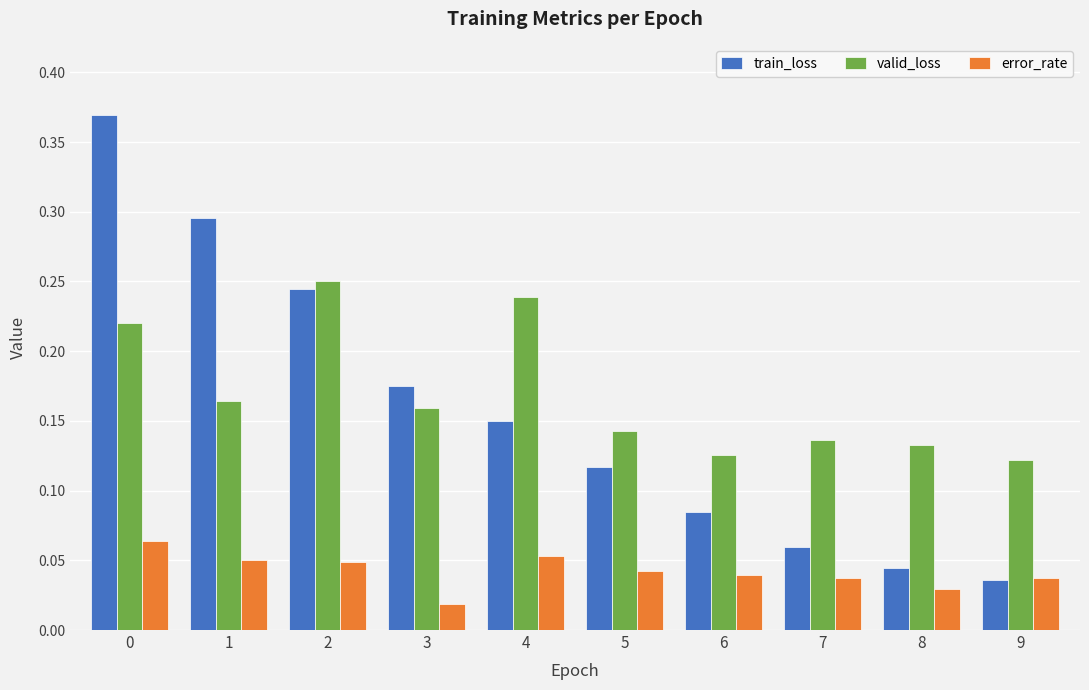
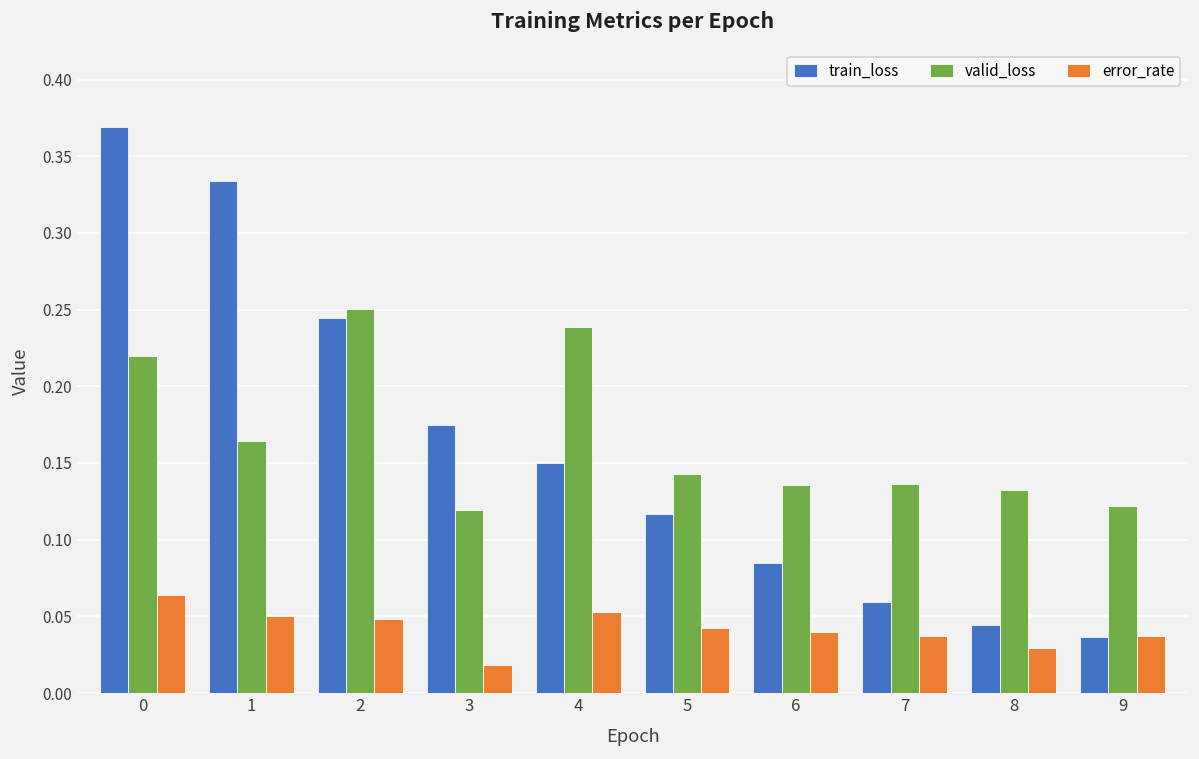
train_loss, 1: 0.296 -> 0.334
valid_loss, 3: 0.159 -> 0.120
valid_loss, 6: 0.125 -> 0.136
